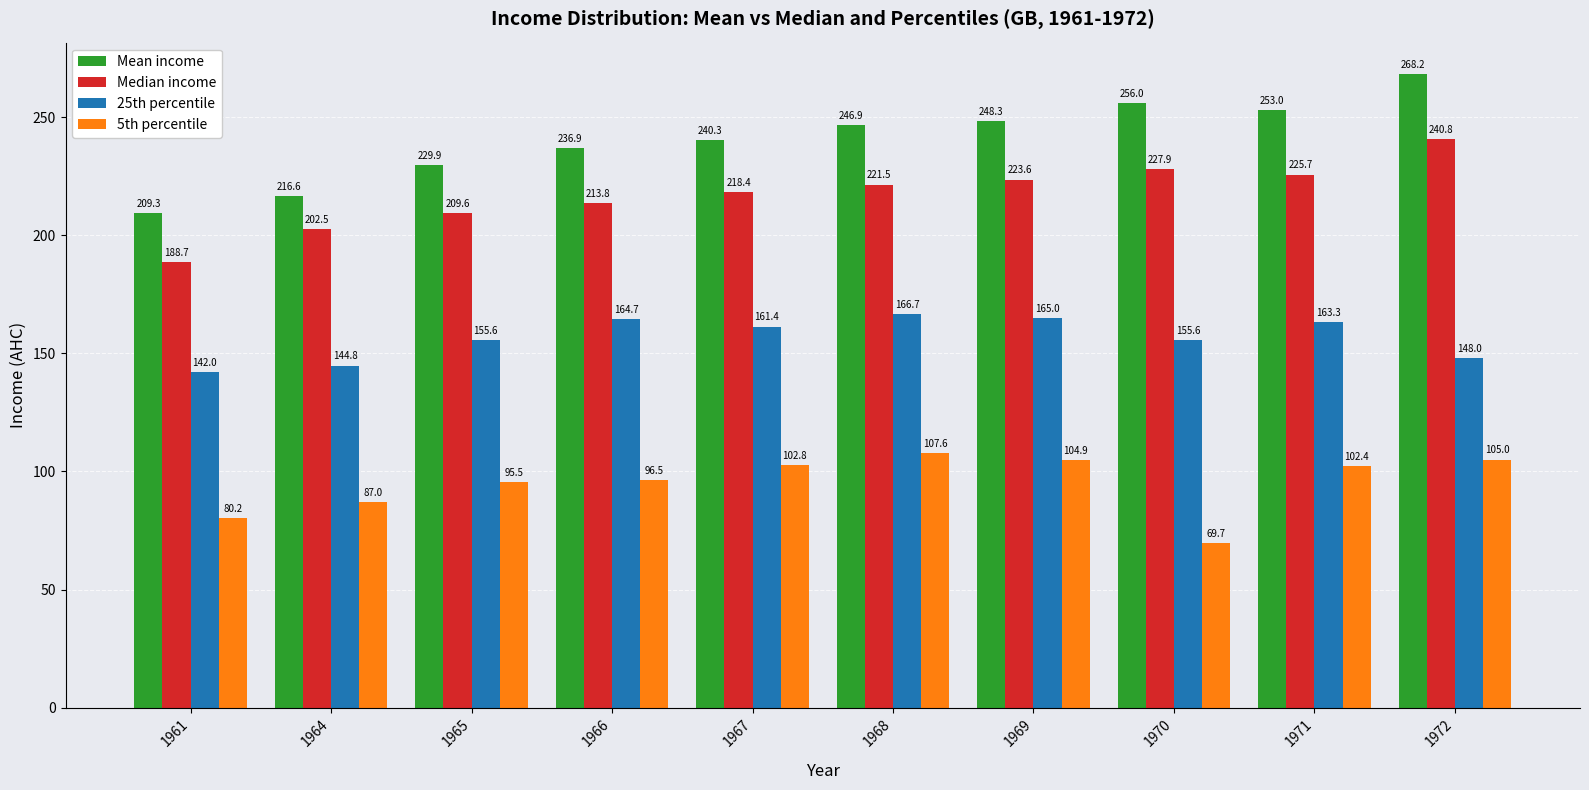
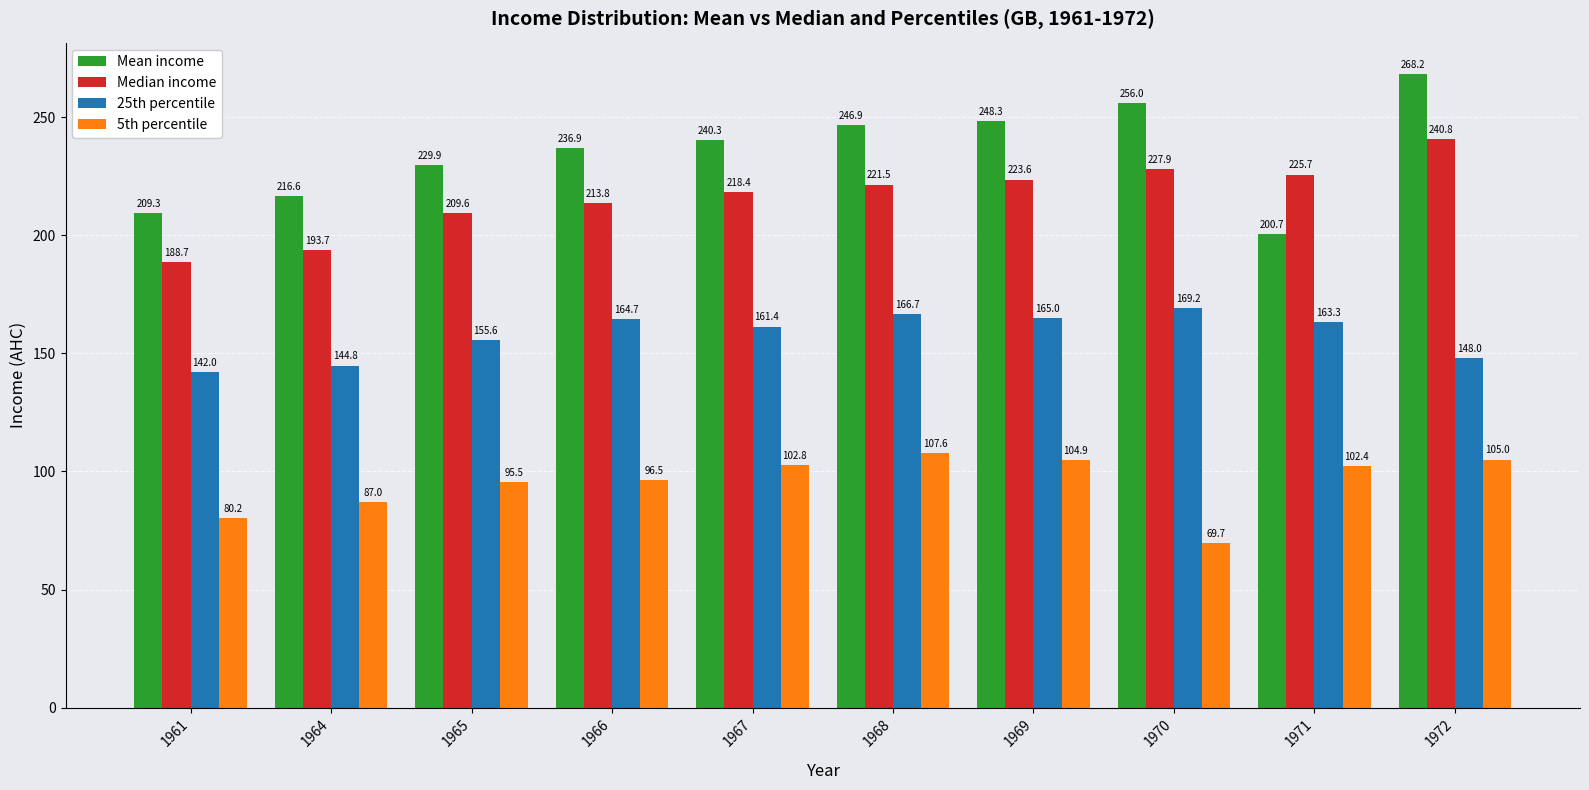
Median income, 1964: 202.5 -> 193.7
25th percentile, 1970: 155.6 -> 169.2
Mean income, 1971: 253.0 -> 200.7
